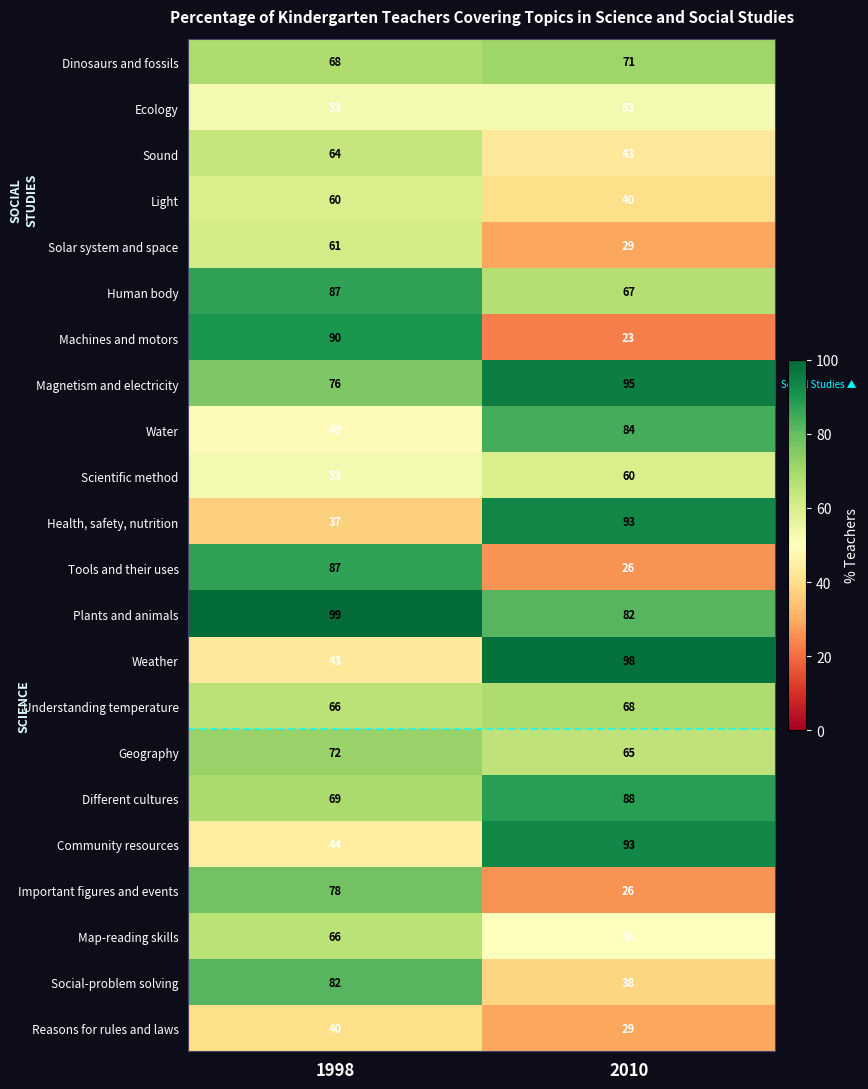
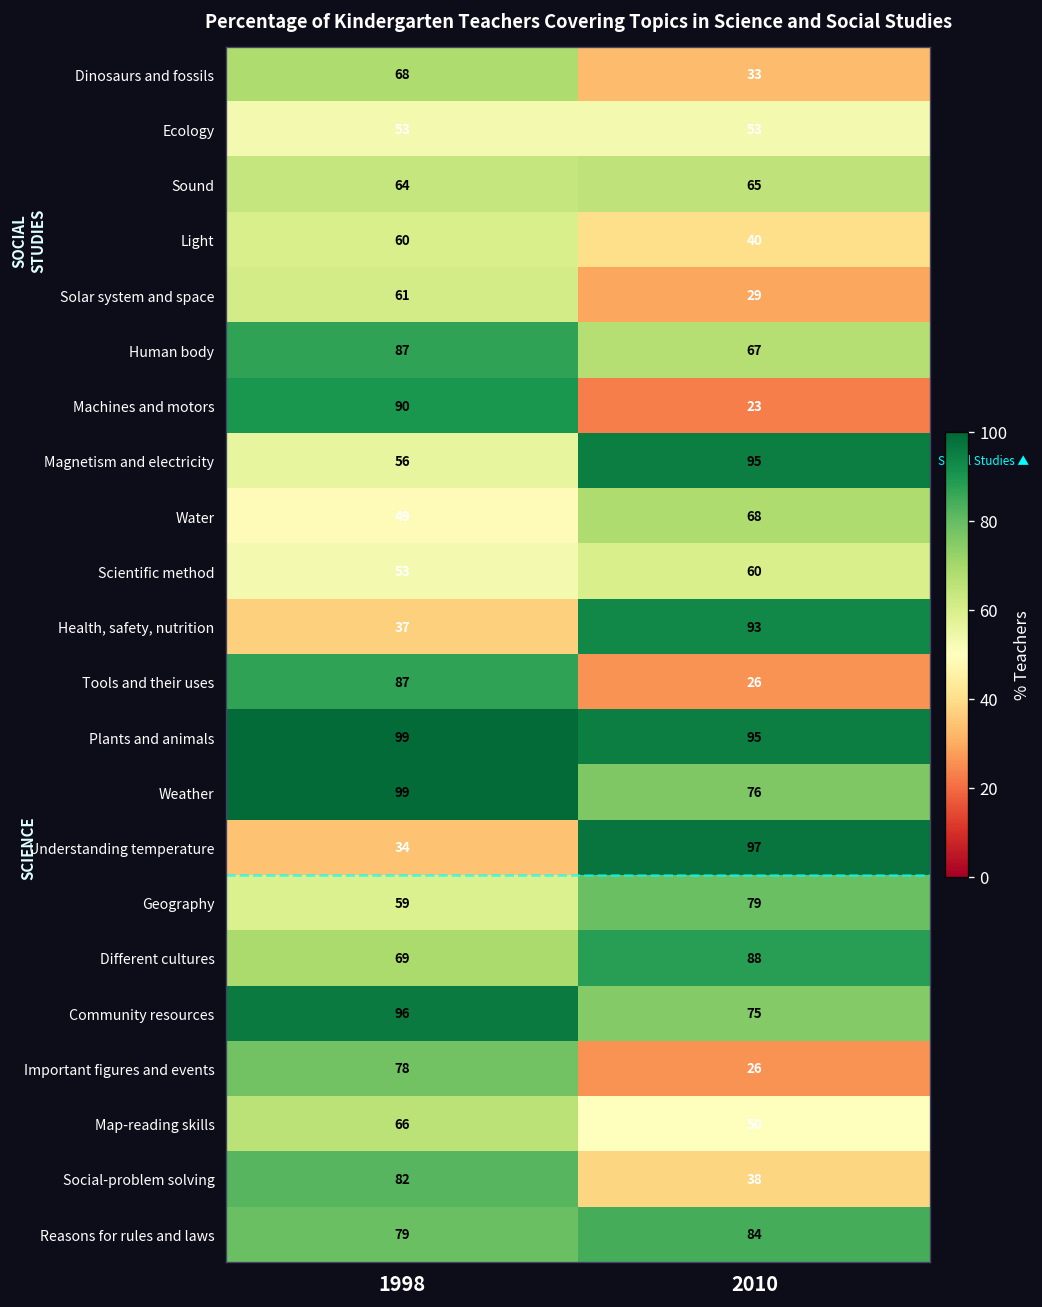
Dinosaurs and fossils, 2010: 71 -> 33
Sound, 2010: 43 -> 65
Magnetism and electricity, 1998: 76 -> 56
Water, 2010: 84 -> 68
Plants and animals, 2010: 82 -> 95
Weather, 1998: 43 -> 99
Weather, 2010: 98 -> 76
Understanding temperature, 1998: 66 -> 34
Understanding temperature, 2010: 68 -> 97
Geography, 1998: 72 -> 59
Geography, 2010: 65 -> 79
Community resources, 1998: 44 -> 96
Community resources, 2010: 93 -> 75
Reasons for rules and laws, 1998: 40 -> 79
Reasons for rules and laws, 2010: 29 -> 84
